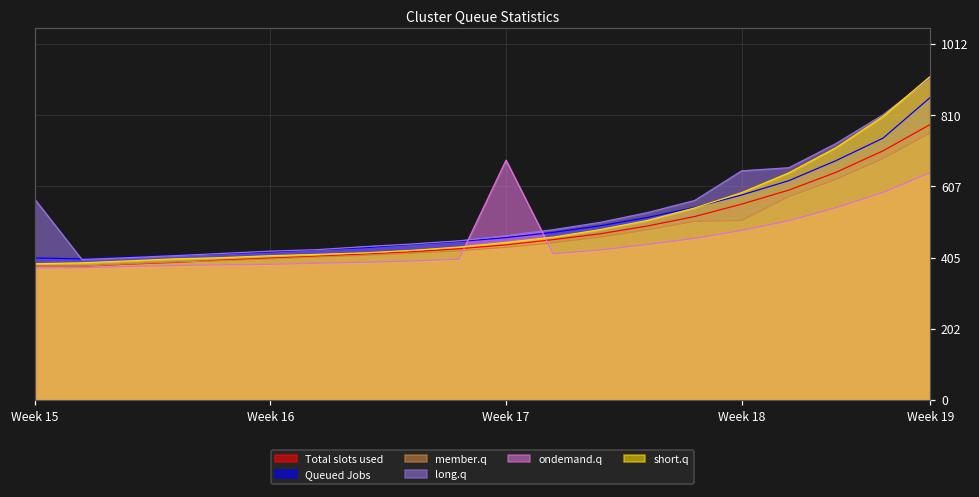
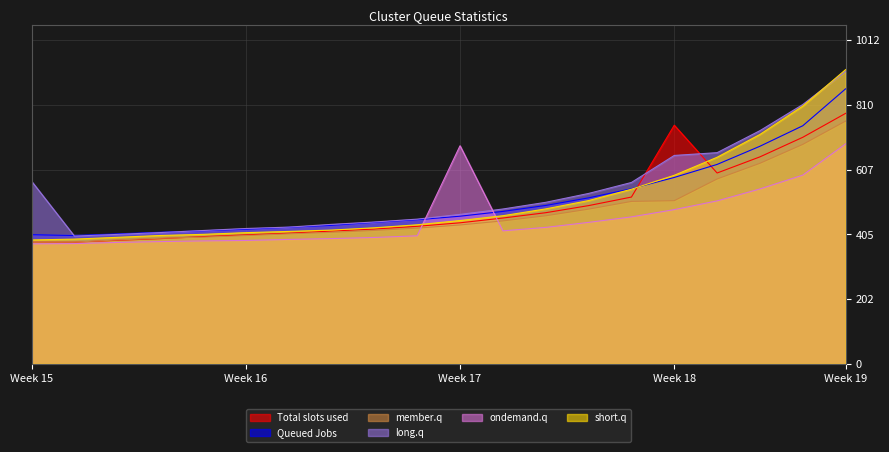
Total slots used, Week 18: 560 -> 750
ondemand.q, Week 19: 650 -> 690
